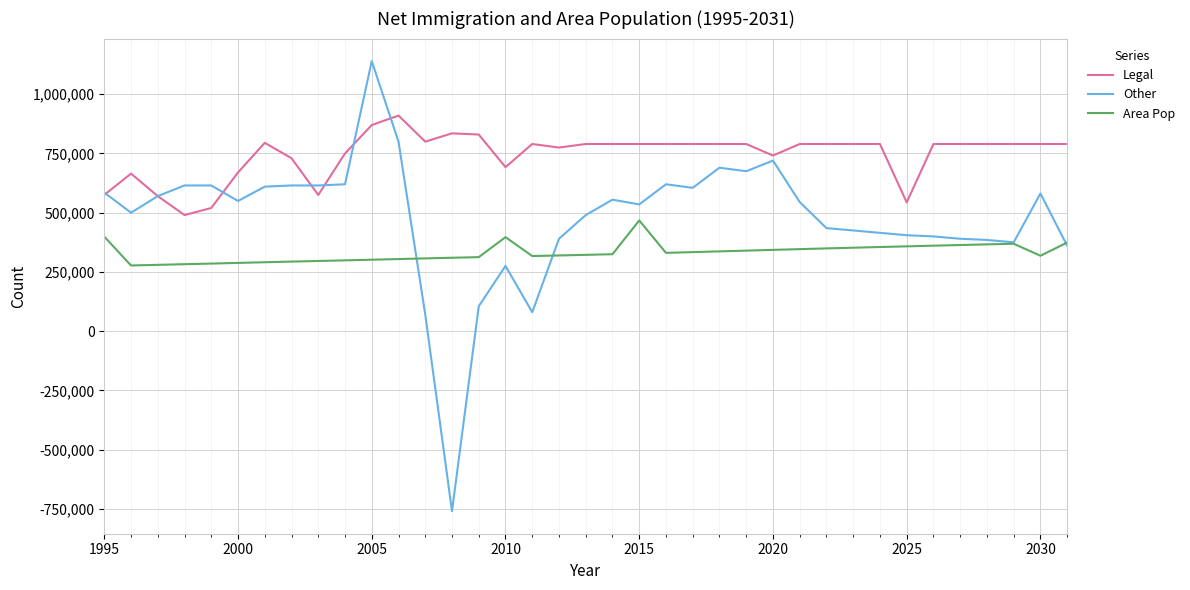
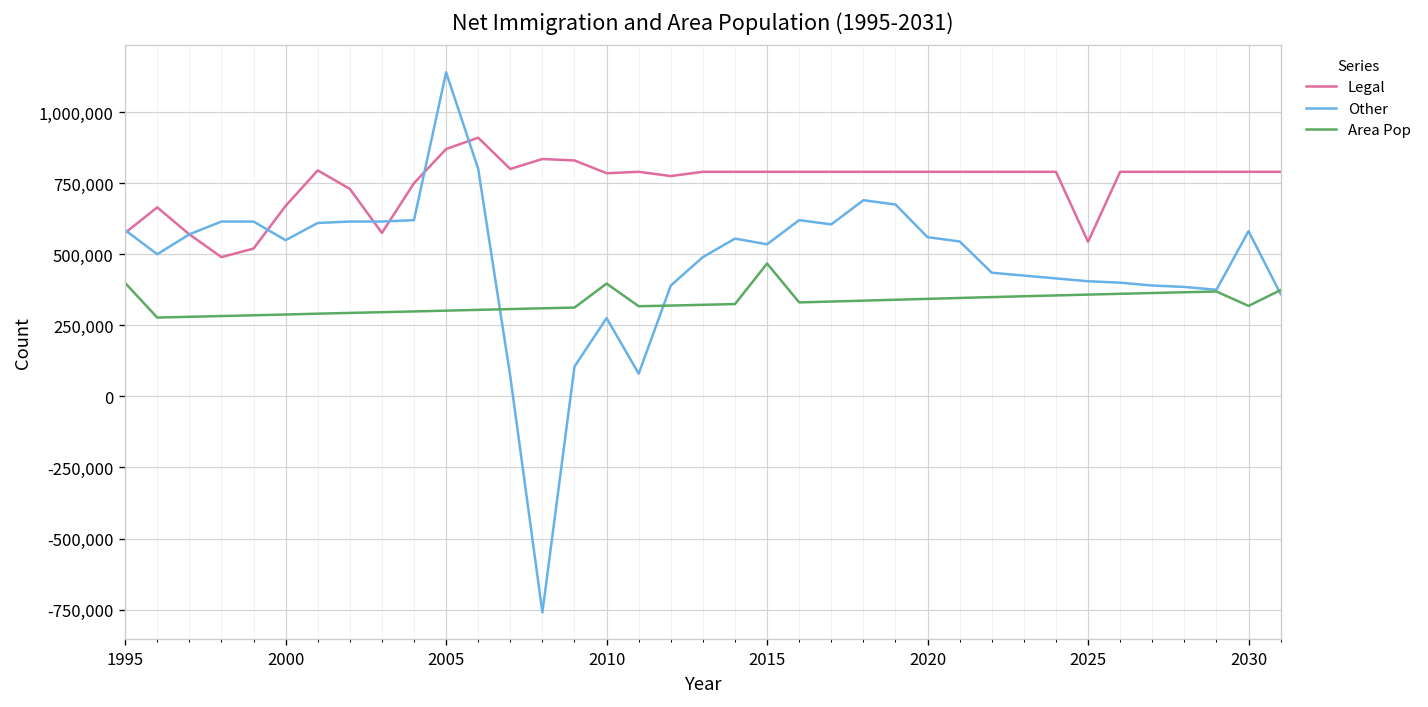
Legal, 2010: 690,000 -> 790,000
Legal, 2020: 740,000 -> 790,000
Other, 2020: 720,000 -> 560,000
